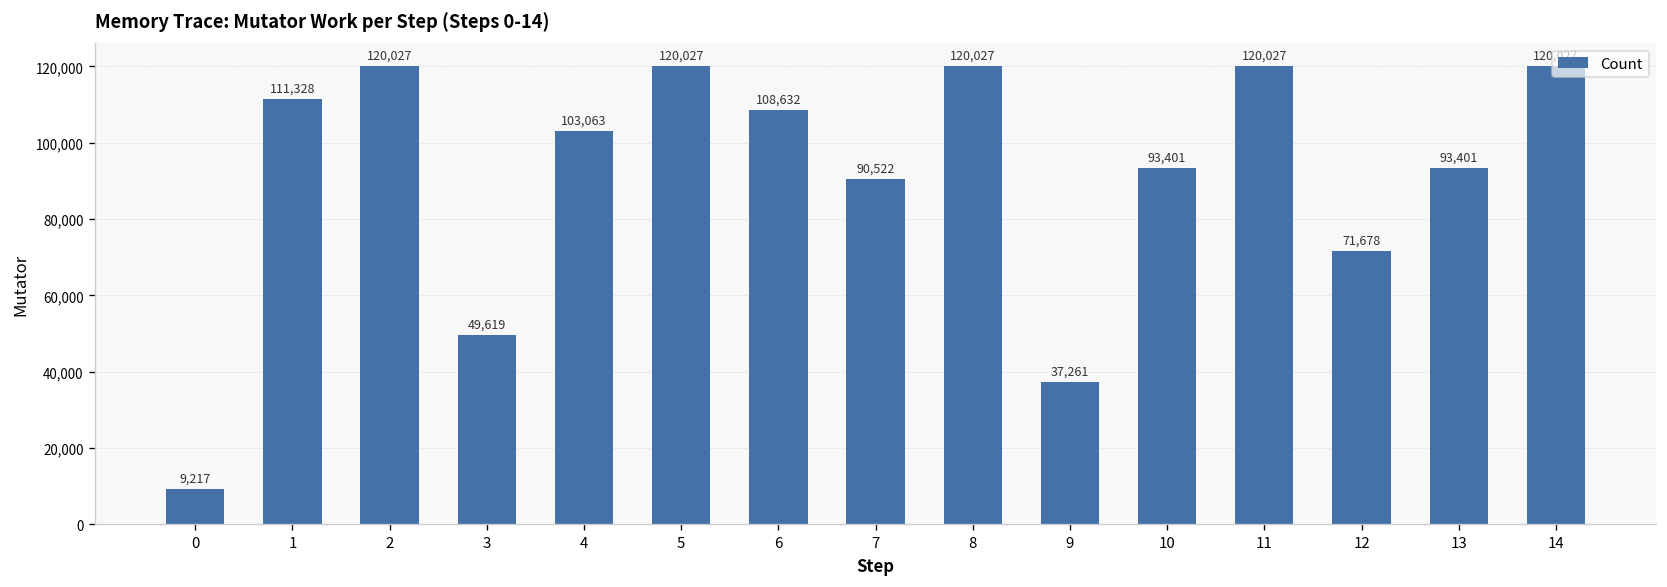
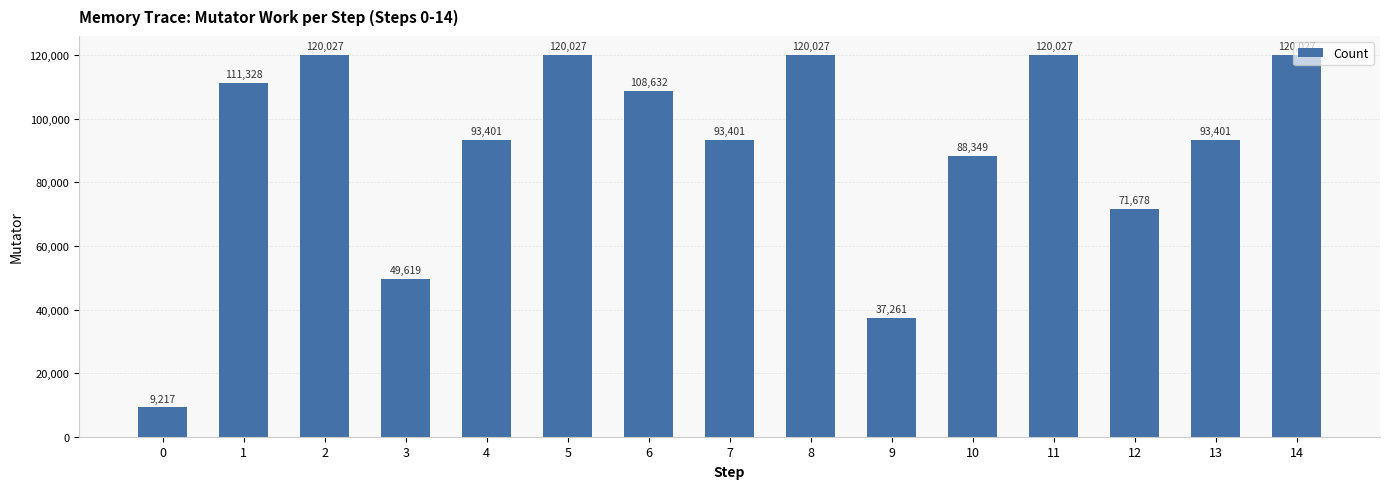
4: 103,063 -> 93,401
7: 90,522 -> 93,401
10: 93,401 -> 88,349
